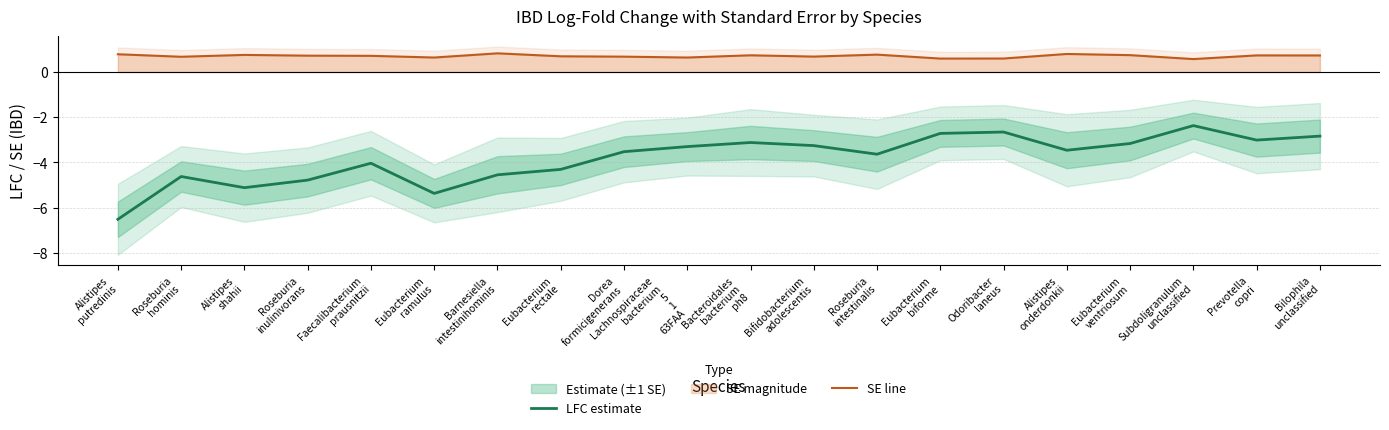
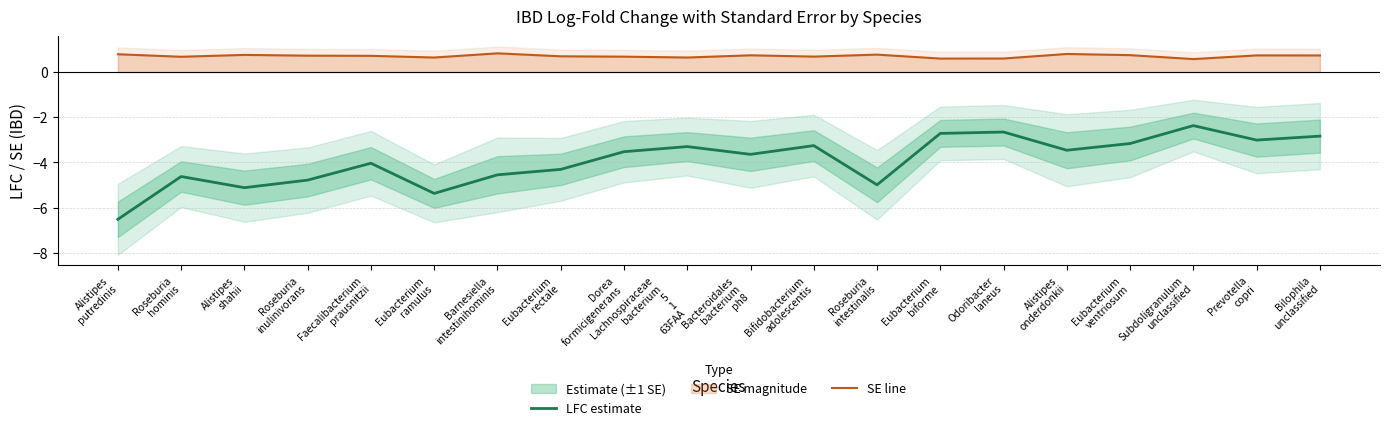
LFC estimate, Bacteroidales bacterium ph8: -3.1 -> -3.6
LFC estimate, Roseburia intestinalis: -3.6 -> -5.0
